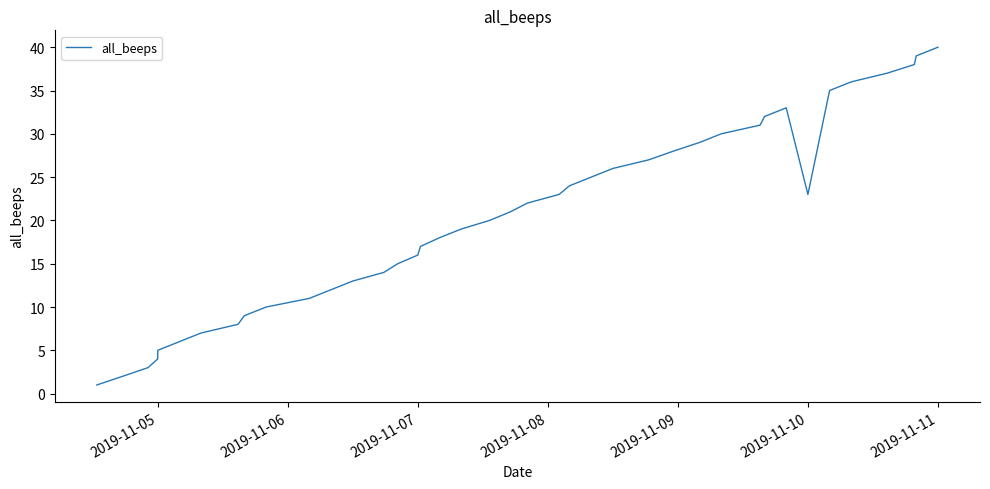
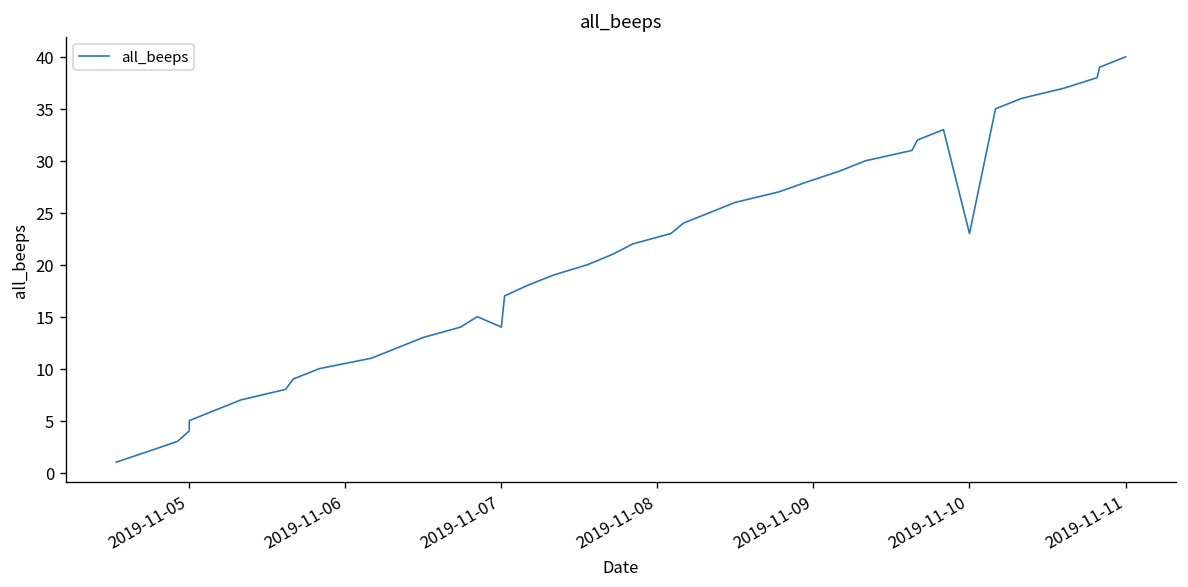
2019-11-07: 16 -> 14
